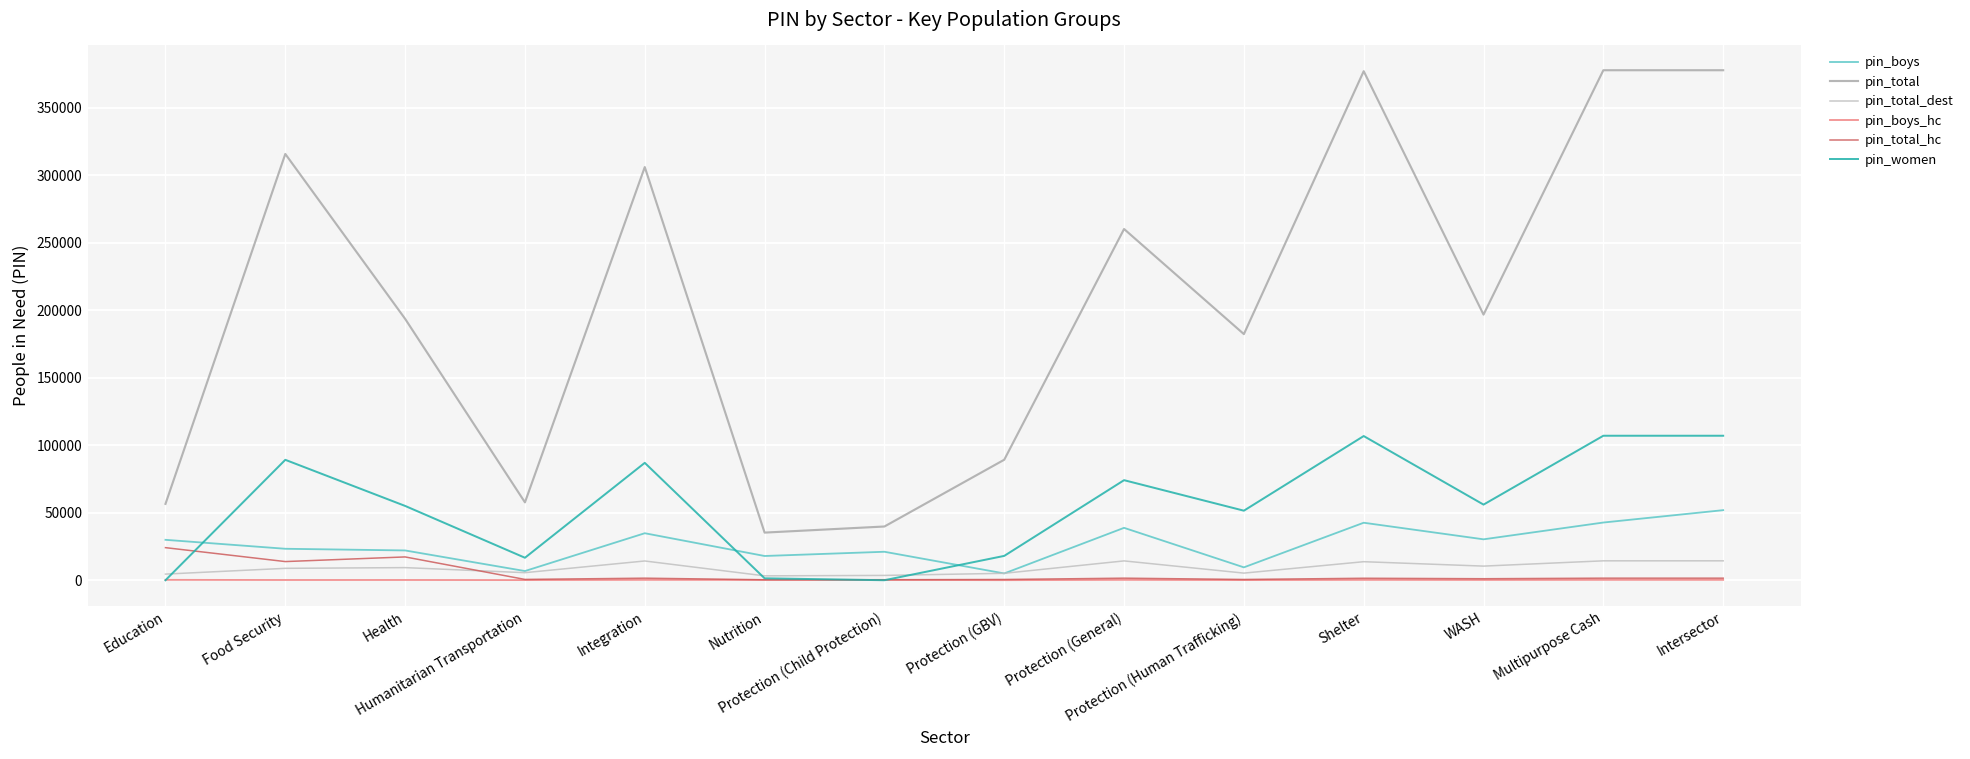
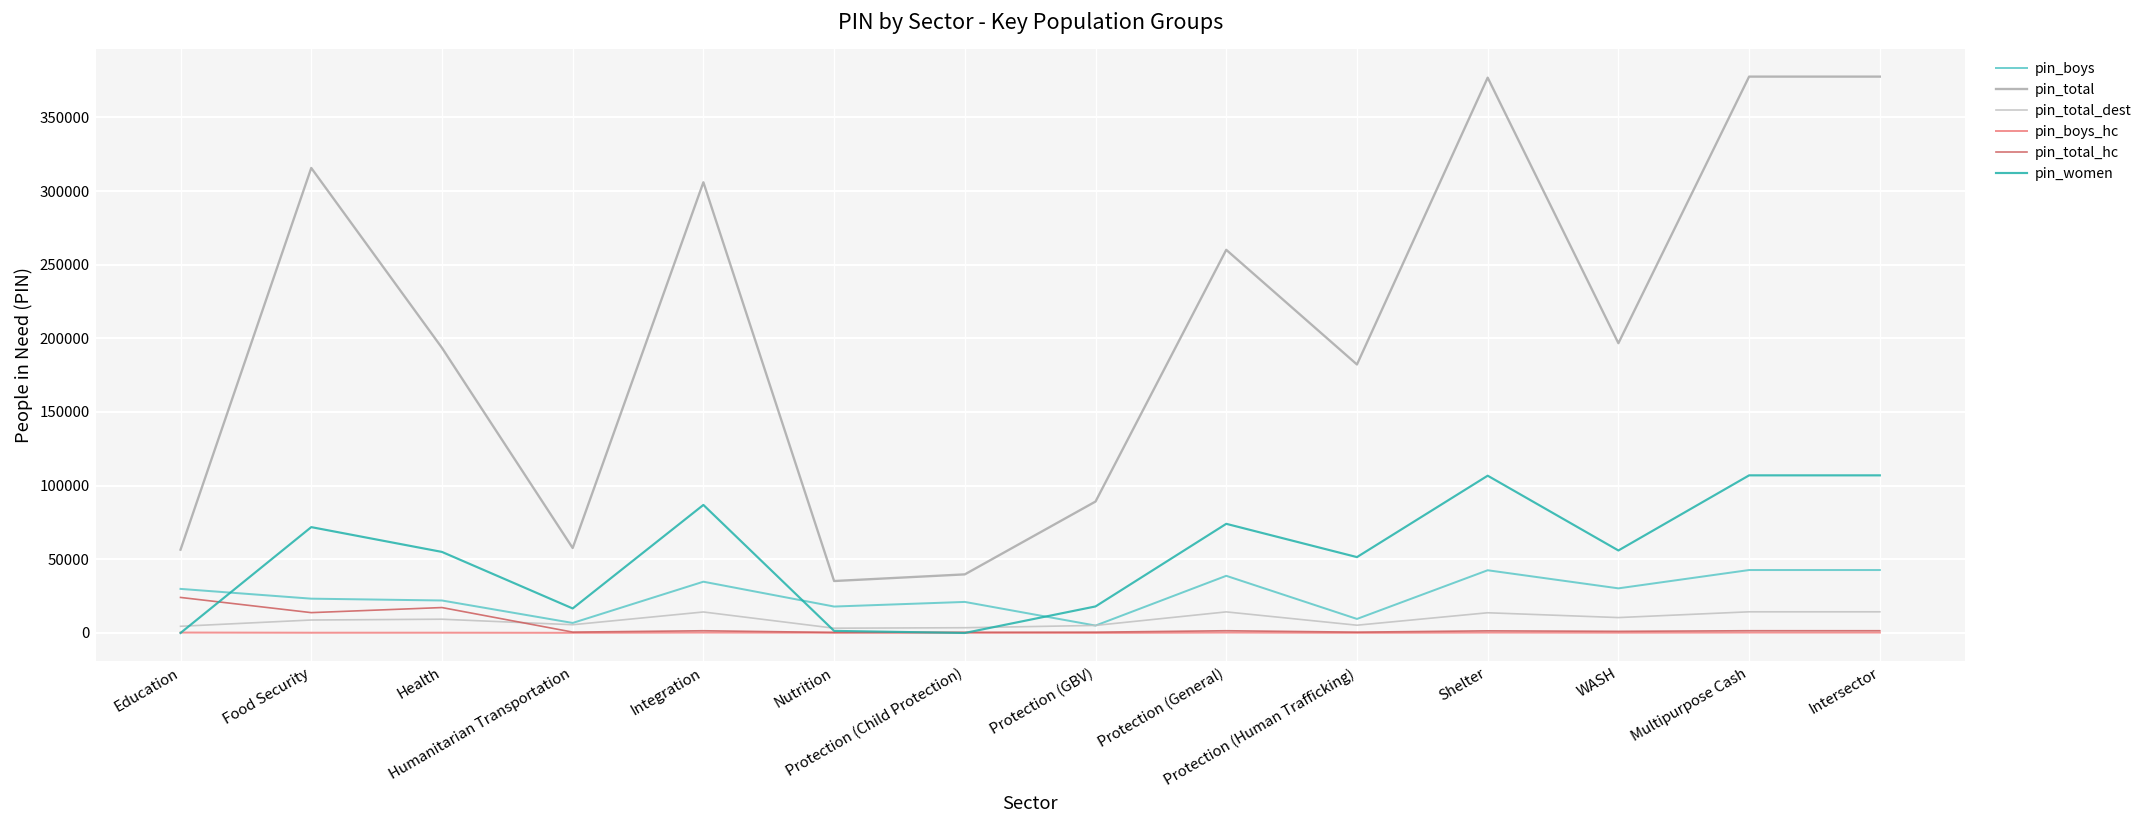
pin_women, Food Security: 89000 -> 72000
pin_boys, Intersector: 52000 -> 43000
